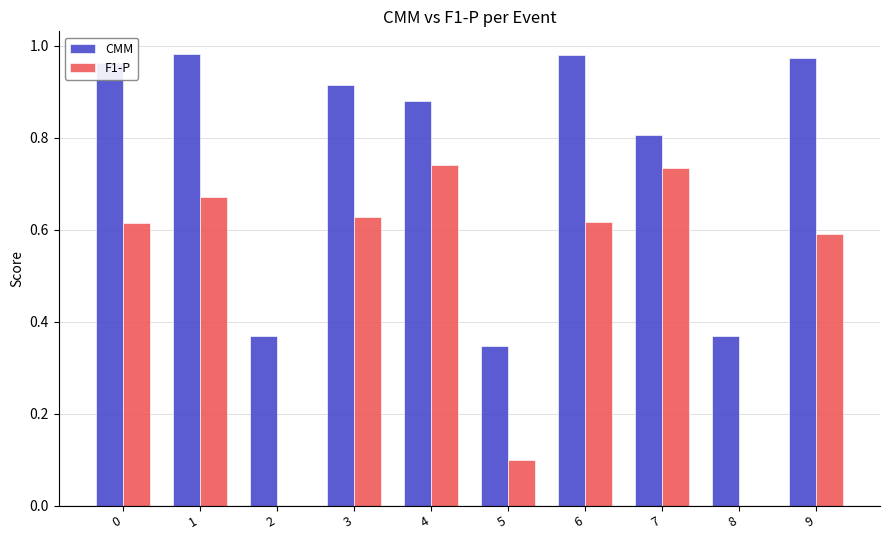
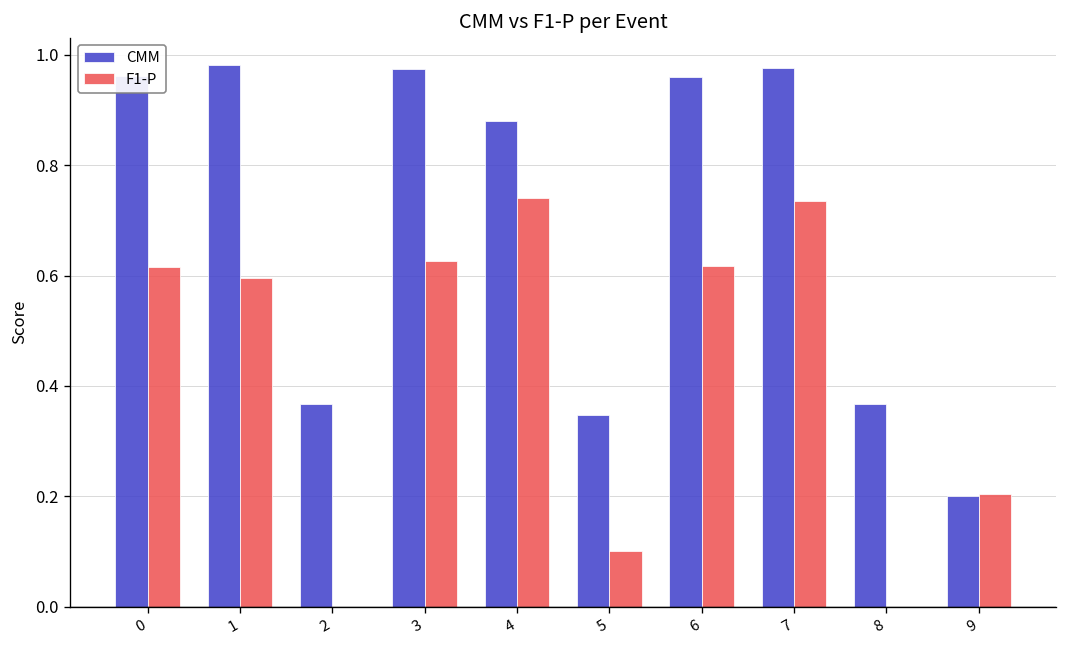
F1-P, 1: 0.67 -> 0.60
CMM, 3: 0.91 -> 0.97
CMM, 6: 0.98 -> 0.96
CMM, 7: 0.81 -> 0.98
CMM, 9: 0.97 -> 0.20
F1-P, 9: 0.59 -> 0.20
